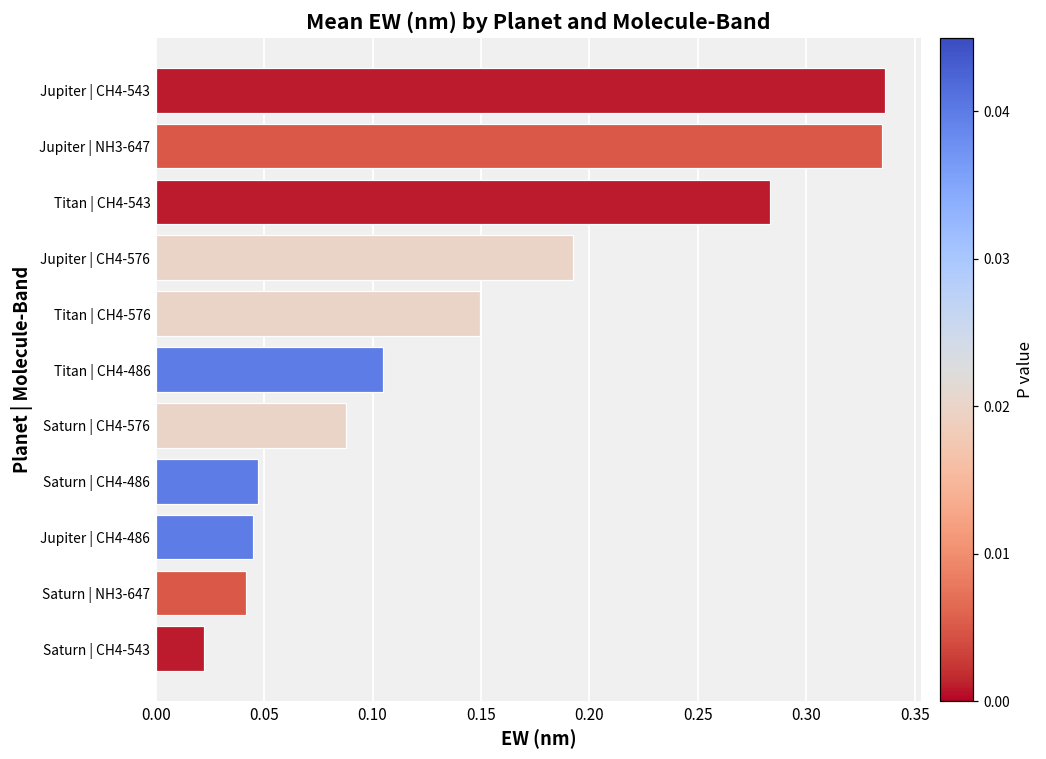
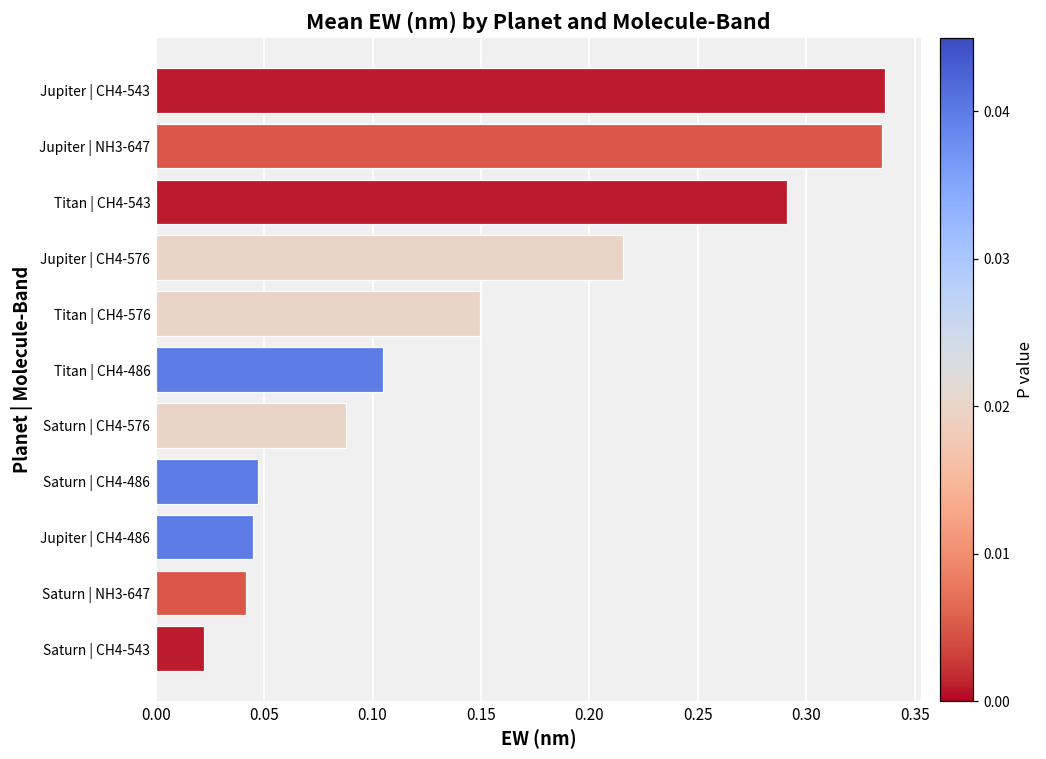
Titan | CH4-543: 0.283 -> 0.291
Jupiter | CH4-576: 0.192 -> 0.216
